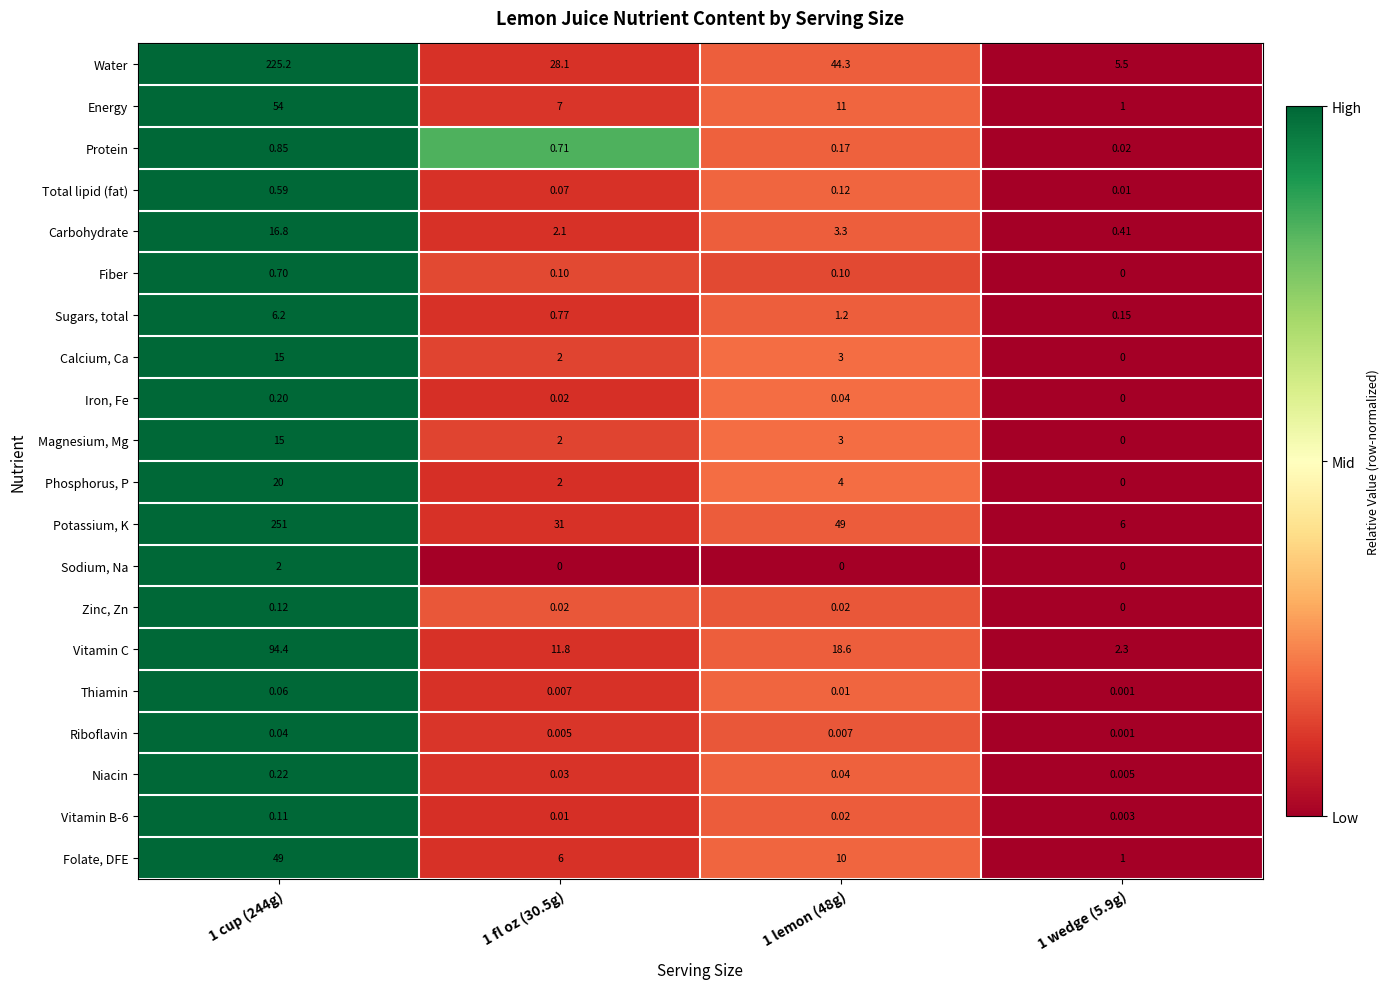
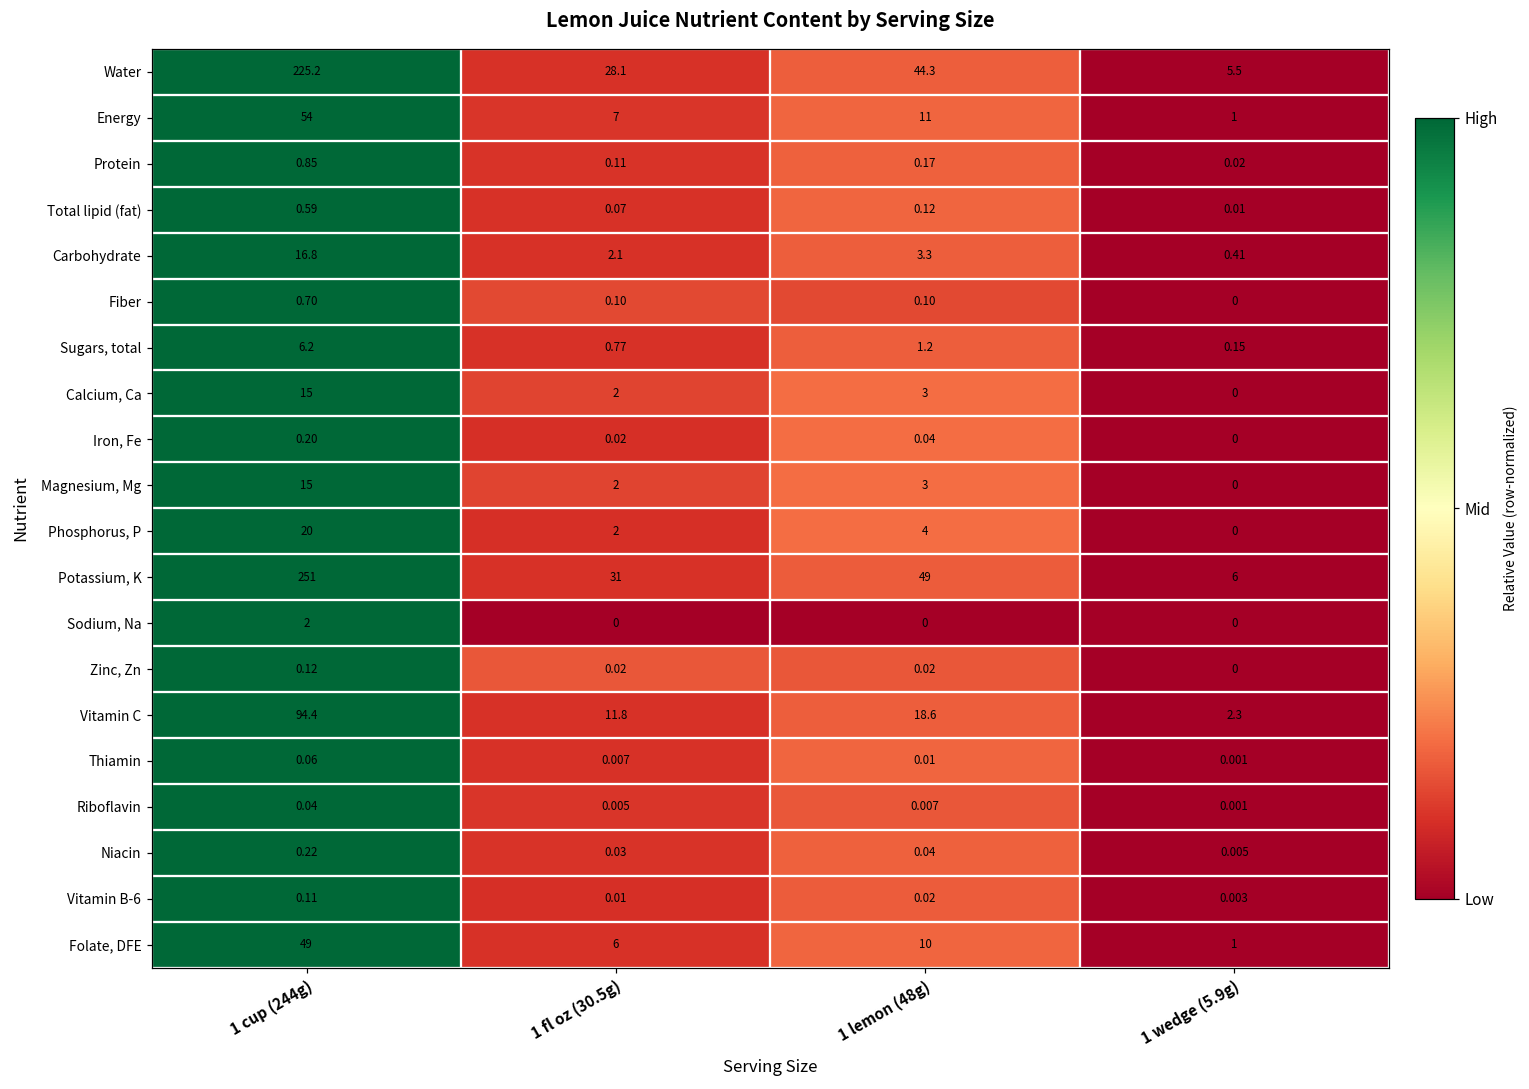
Protein, 1 fl oz (30.5g): 0.71 -> 0.11
